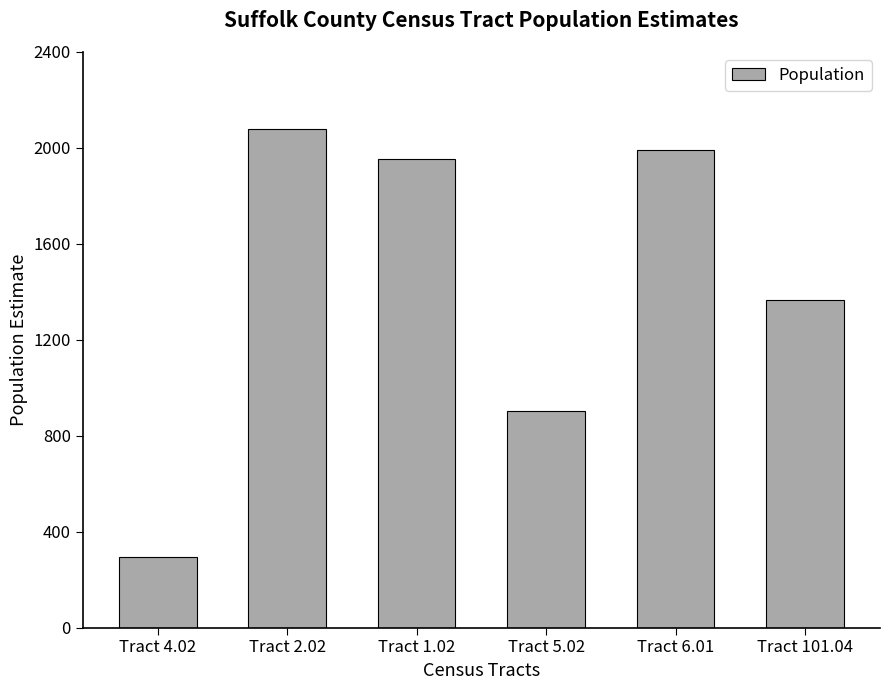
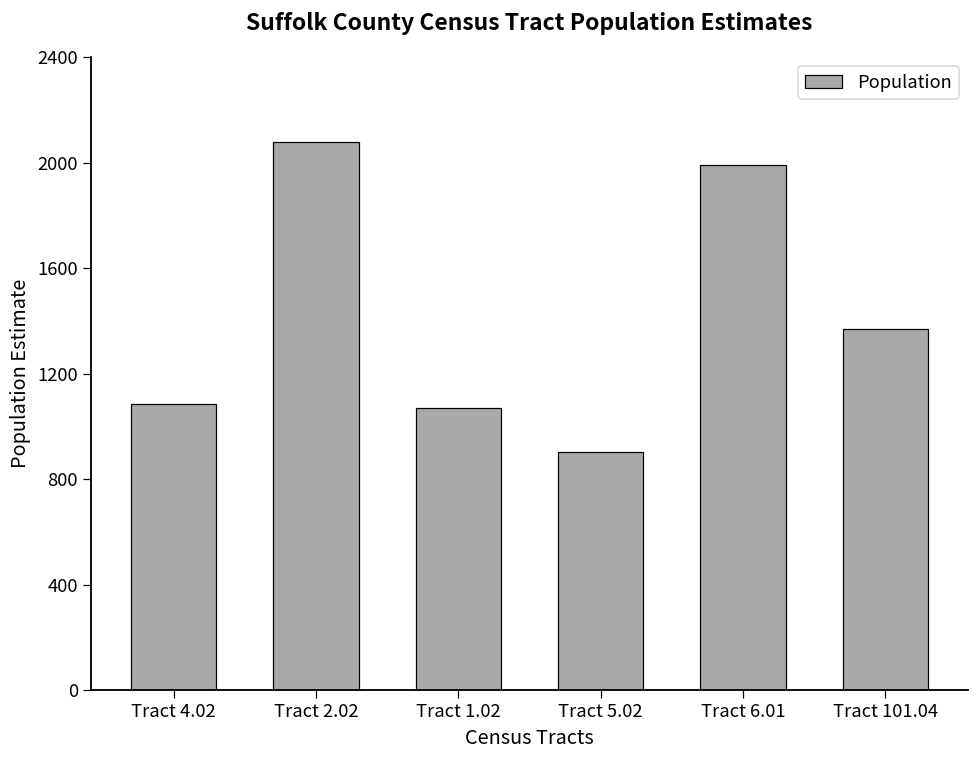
Tract 4.02: 290 -> 1090
Tract 1.02: 1960 -> 1070
